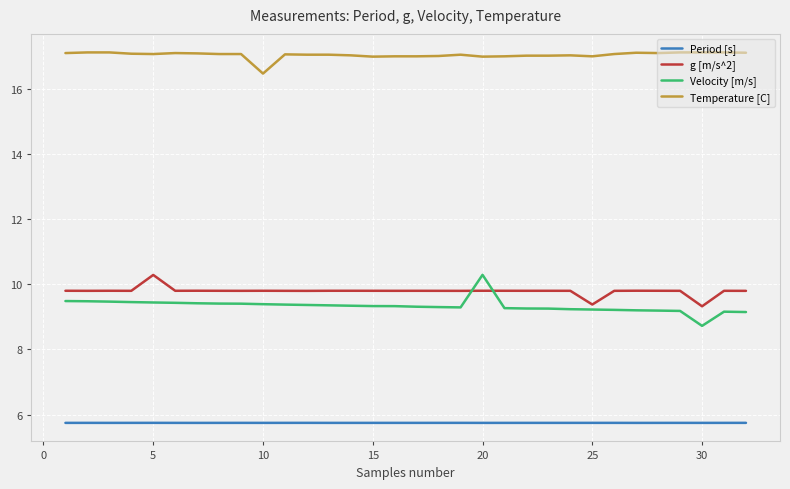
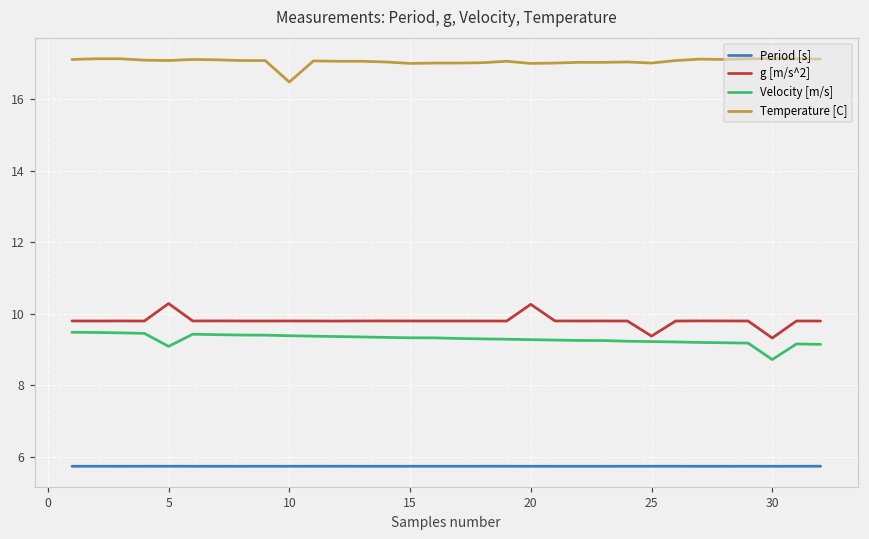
Velocity [m/s], 5: 9.4 -> 9.1
g [m/s^2], 20: 9.8 -> 10.3
Velocity [m/s], 20: 10.3 -> 9.3
